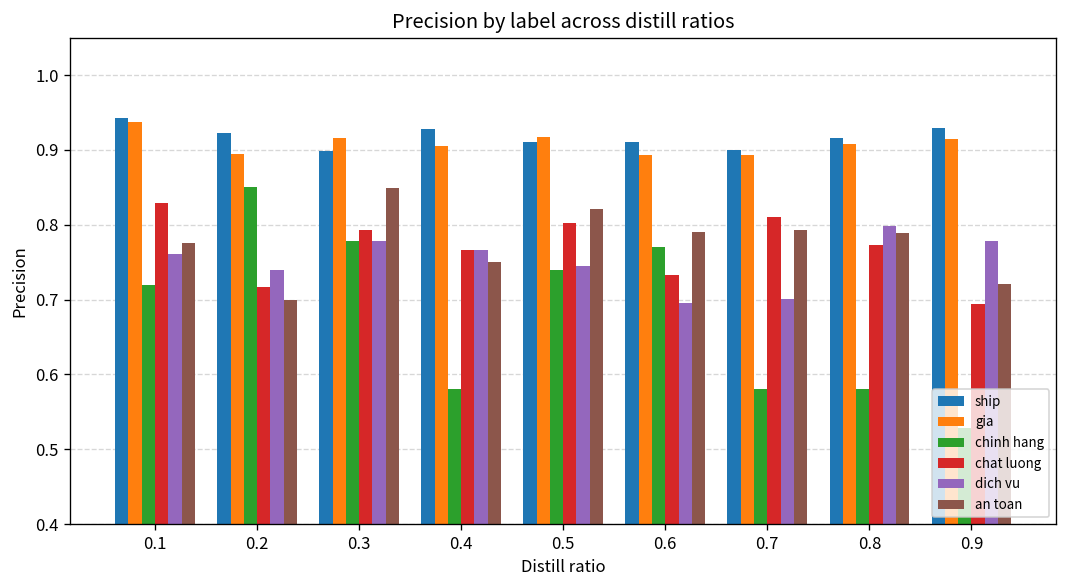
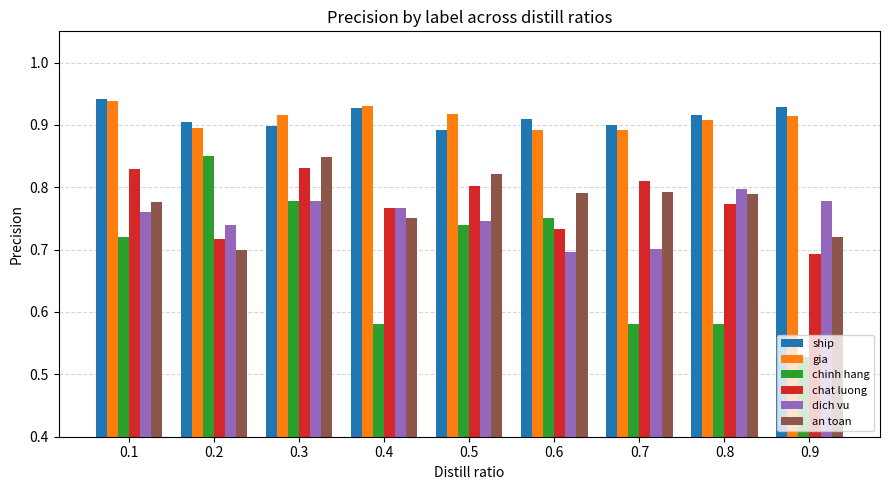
ship, 0.2: 0.92 -> 0.90
chat luong, 0.3: 0.79 -> 0.83
gia, 0.4: 0.90 -> 0.93
ship, 0.5: 0.91 -> 0.89
chinh hang, 0.6: 0.77 -> 0.75
